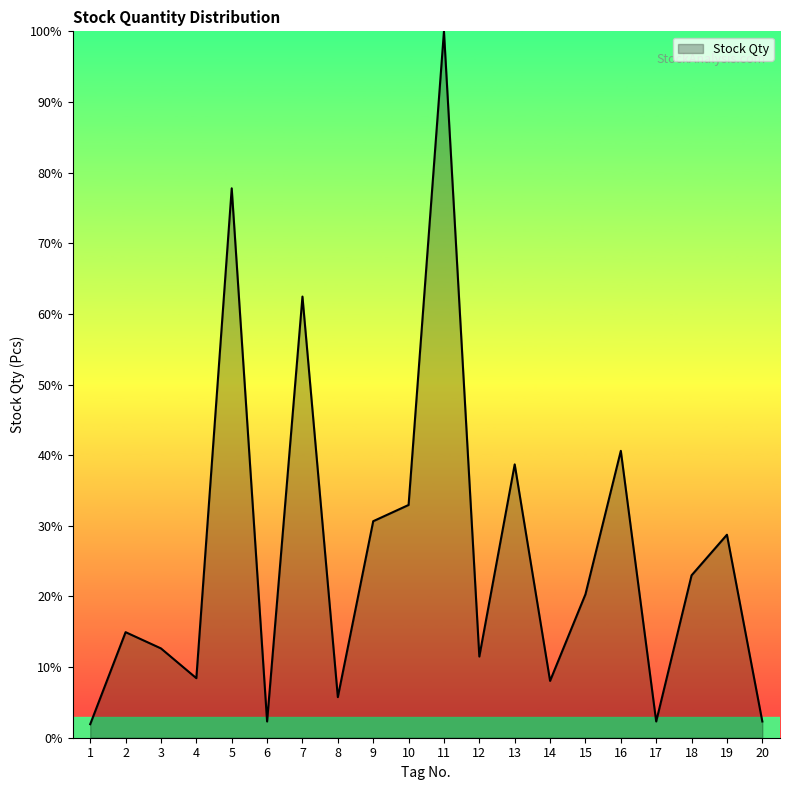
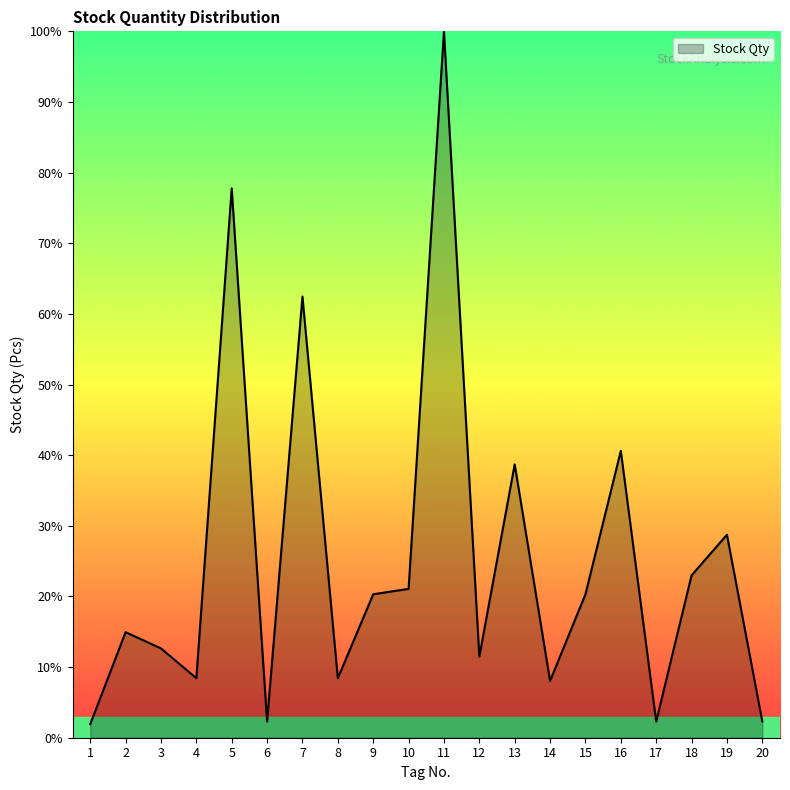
8: 6% -> 8%
9: 31% -> 20%
10: 33% -> 21%
